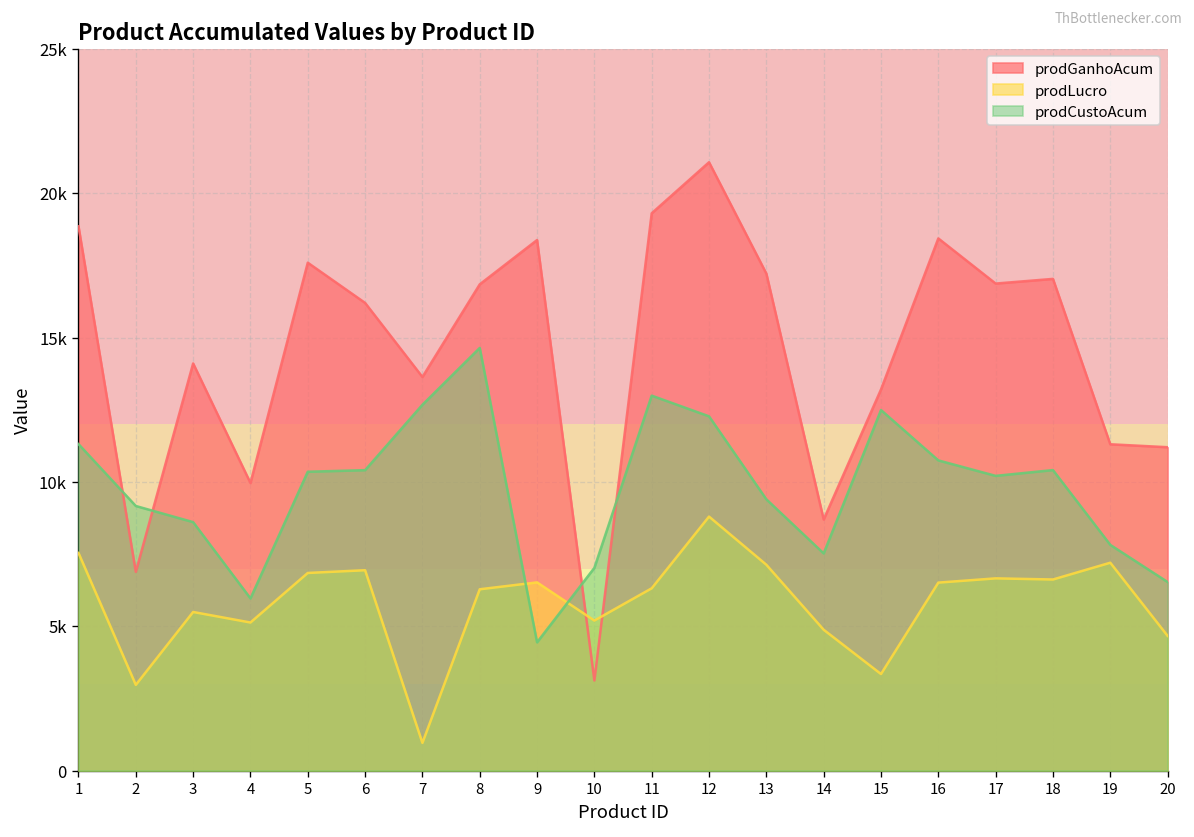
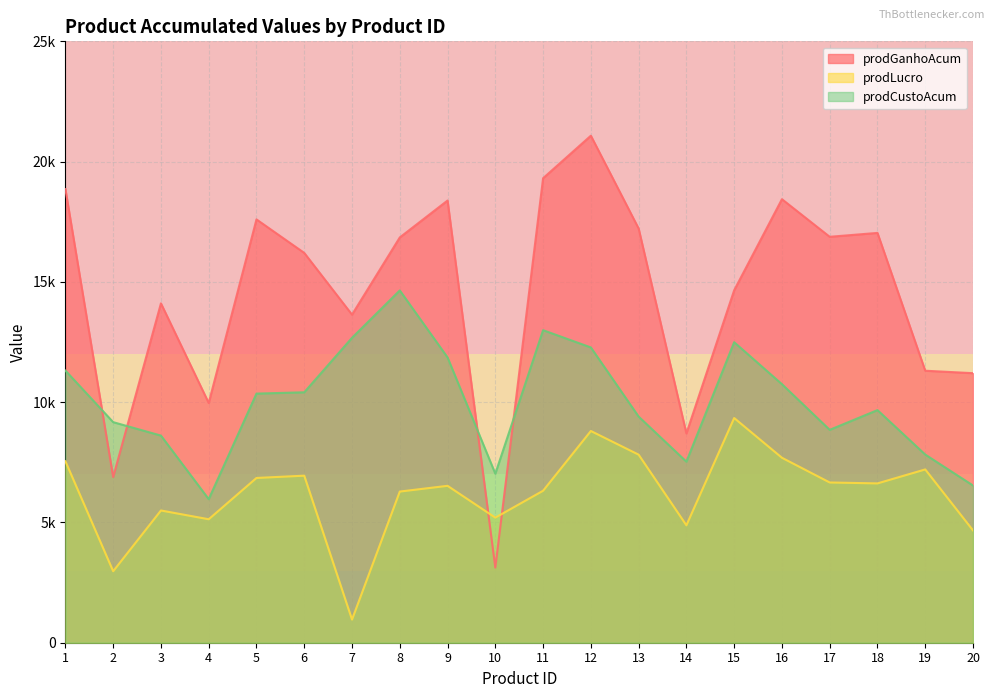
prodCustoAcum, 9: 4400 -> 11900
prodLucro, 13: 7100 -> 7800
prodGanhoAcum, 15: 13200 -> 14700
prodLucro, 15: 3300 -> 9300
prodLucro, 16: 6500 -> 7700
prodCustoAcum, 17: 10200 -> 8800
prodCustoAcum, 18: 10400 -> 9700
